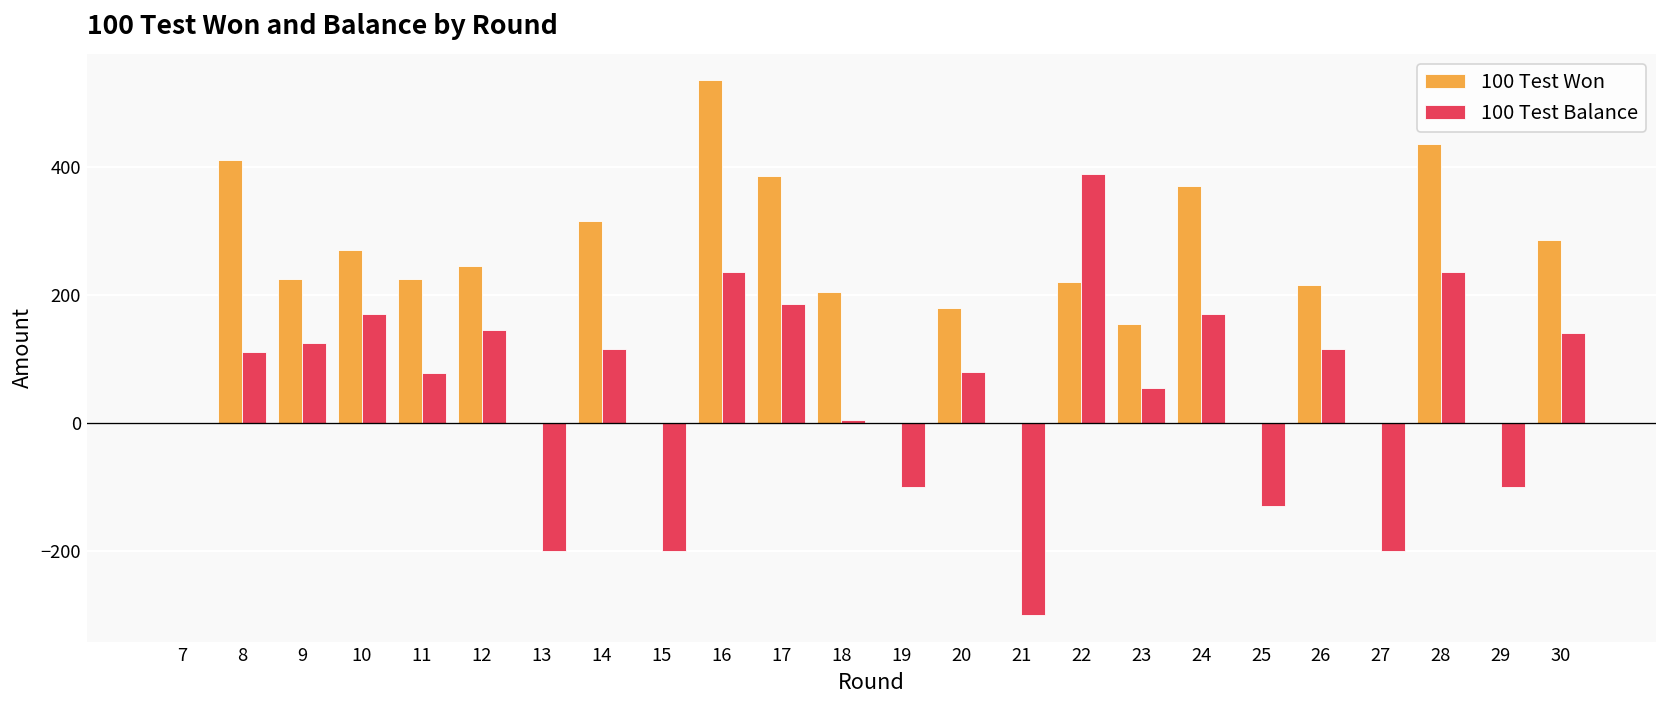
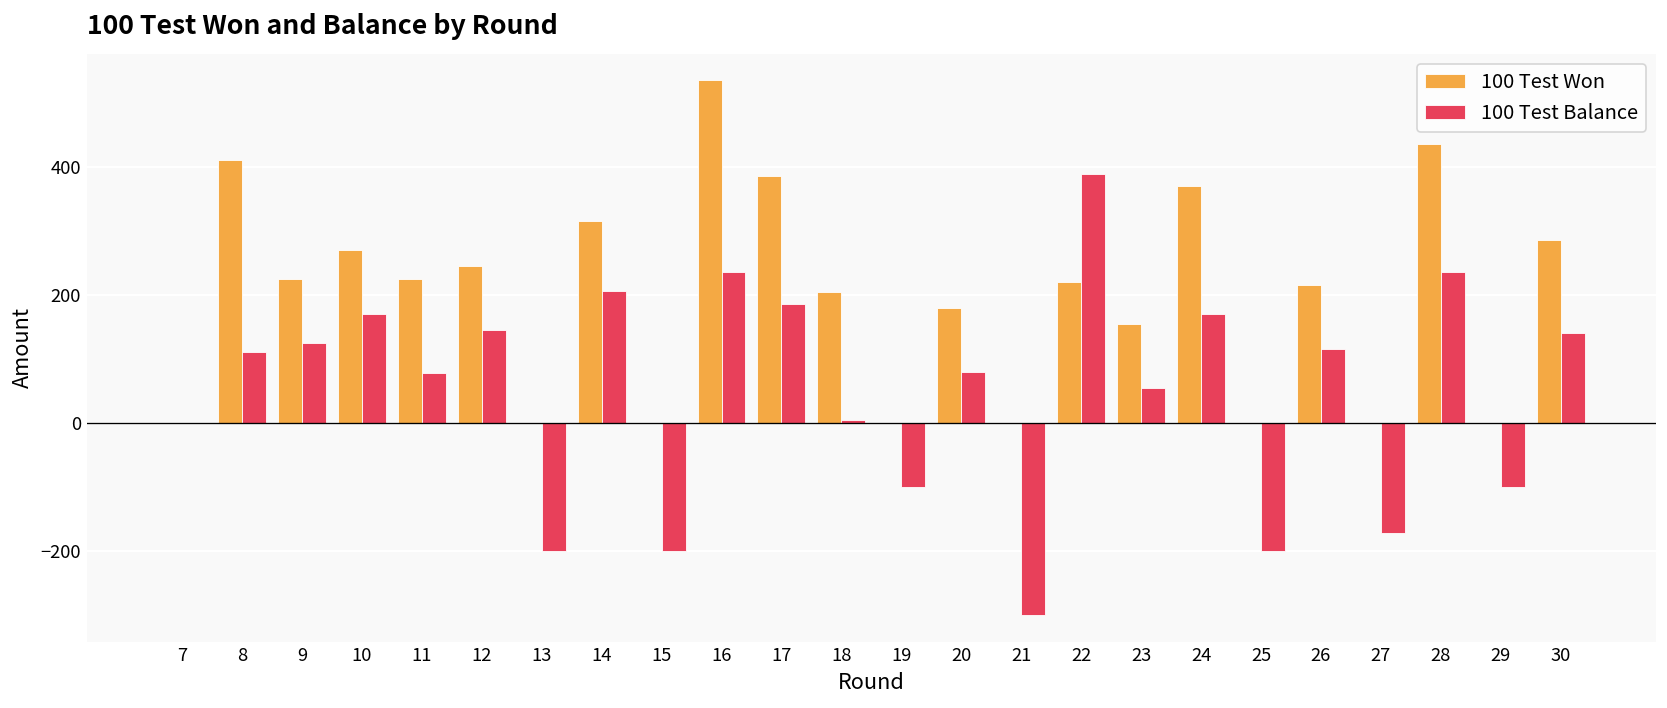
100 Test Balance, 14: 120 -> 210
100 Test Balance, 25: -130 -> -200
100 Test Balance, 27: -200 -> -170
